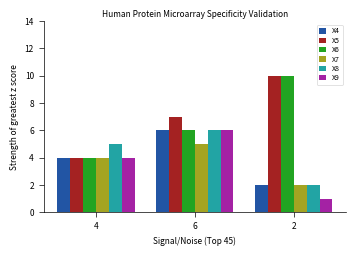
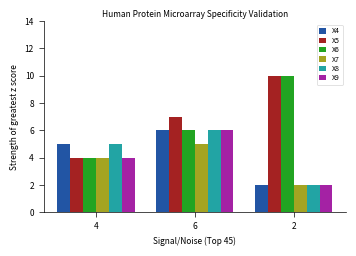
X4, 4: 4 -> 5
X9, 2: 1 -> 2
